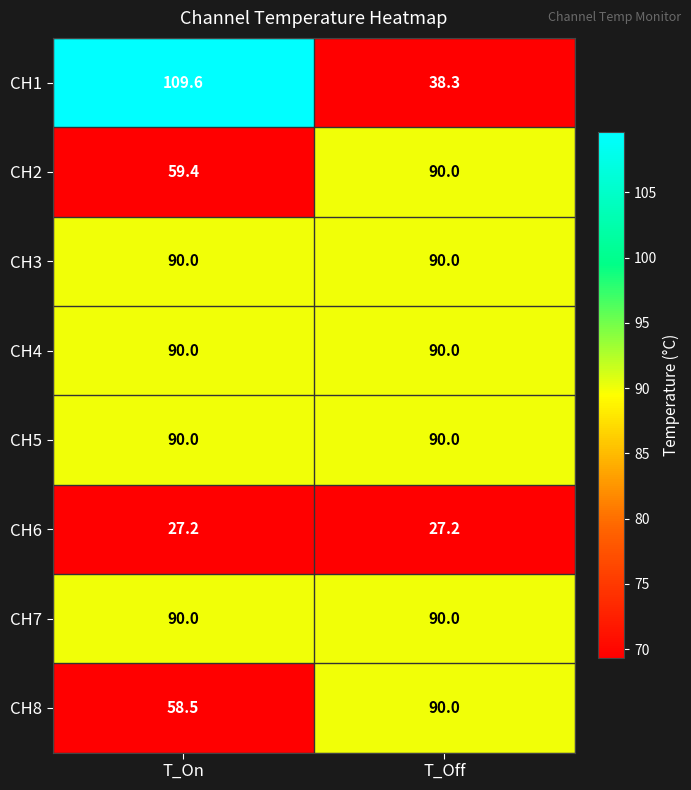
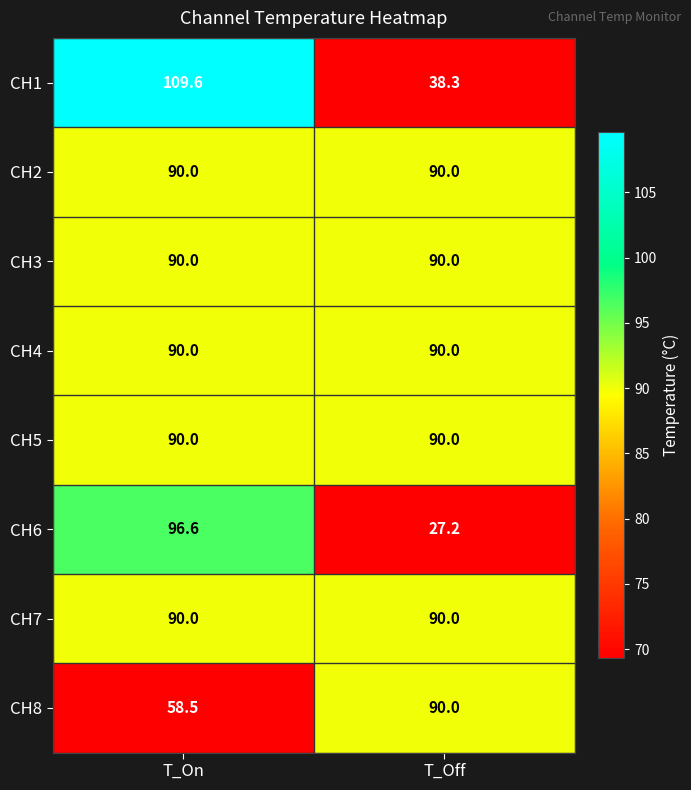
CH2, T_On: 59.4 -> 90.0
CH6, T_On: 27.2 -> 96.6
